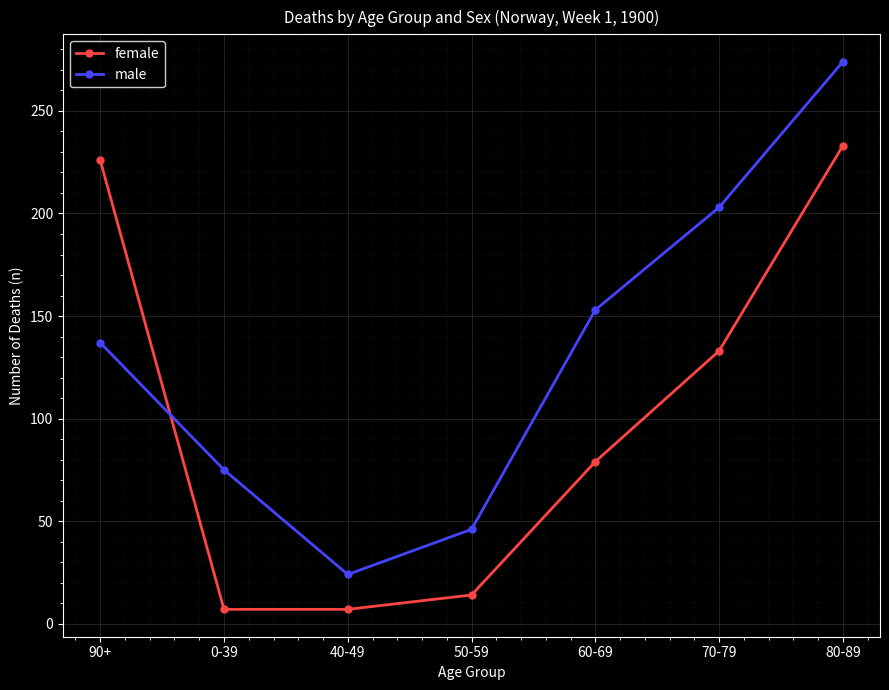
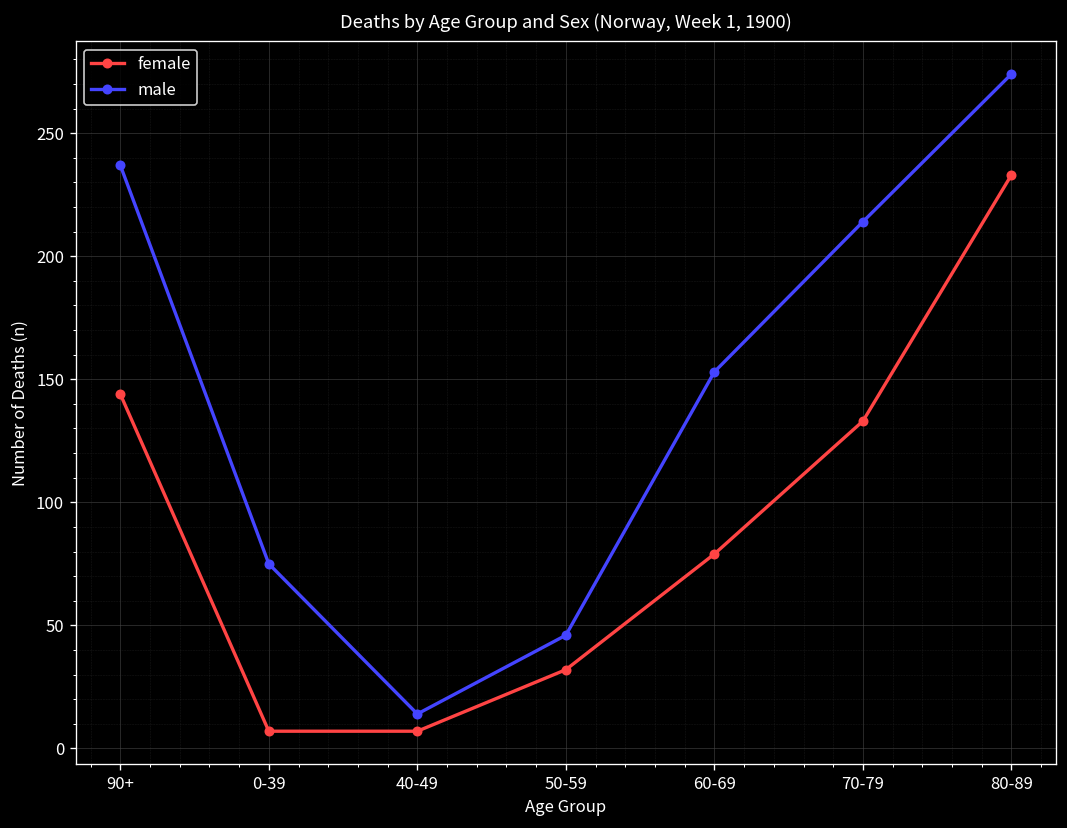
female, 90+: 226 -> 144
male, 90+: 137 -> 237
male, 40-49: 24 -> 14
female, 50-59: 14 -> 32
male, 70-79: 203 -> 214
